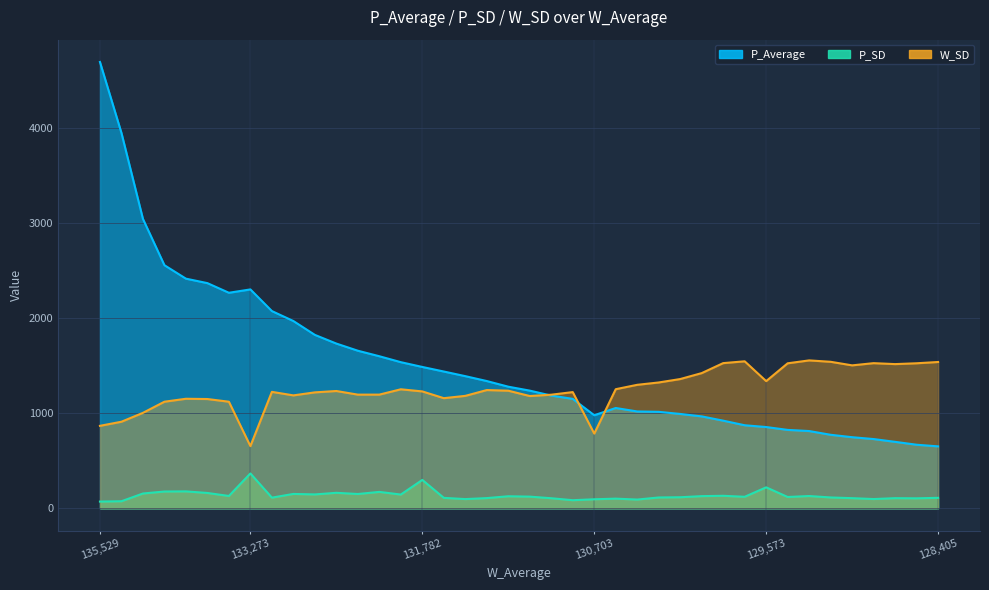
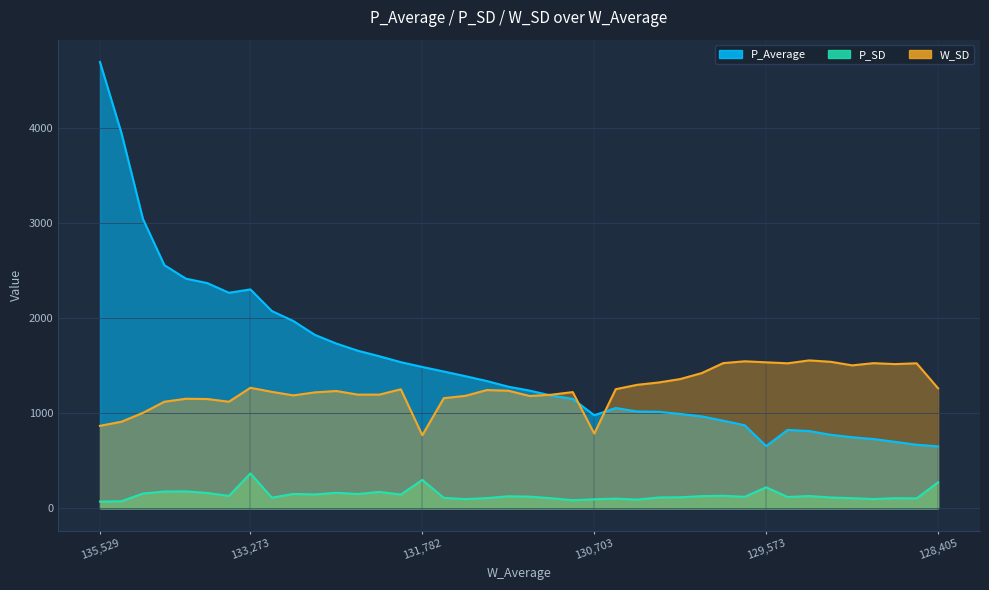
W_SD, 133,273: 700 -> 1300
W_SD, 131,782: 1200 -> 800
P_Average, 129,573: 900 -> 700
W_SD, 129,573: 1300 -> 1500
P_SD, 128,405: 100 -> 300
W_SD, 128,405: 1500 -> 1300
